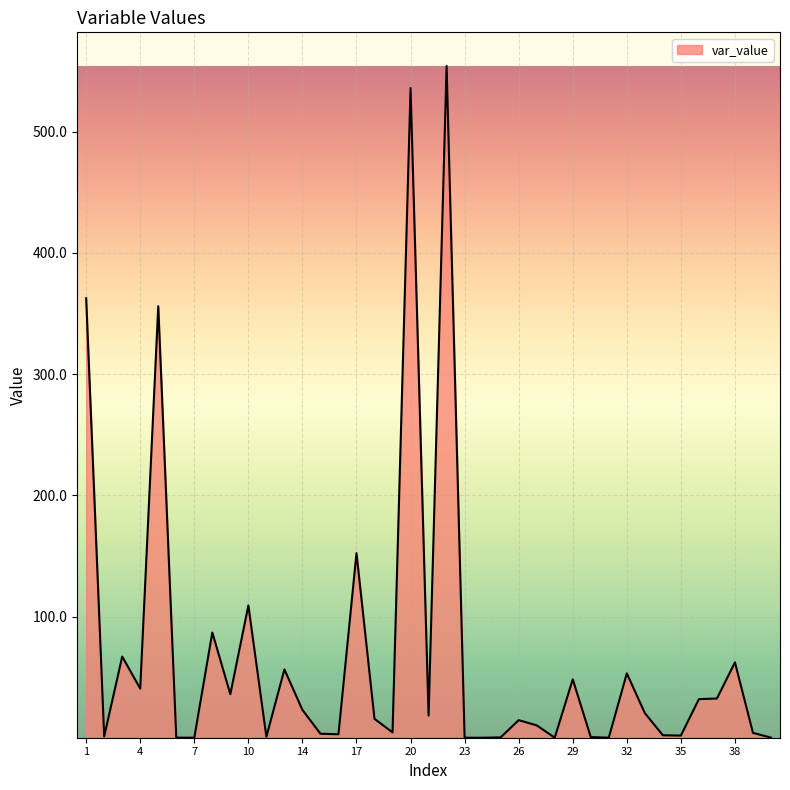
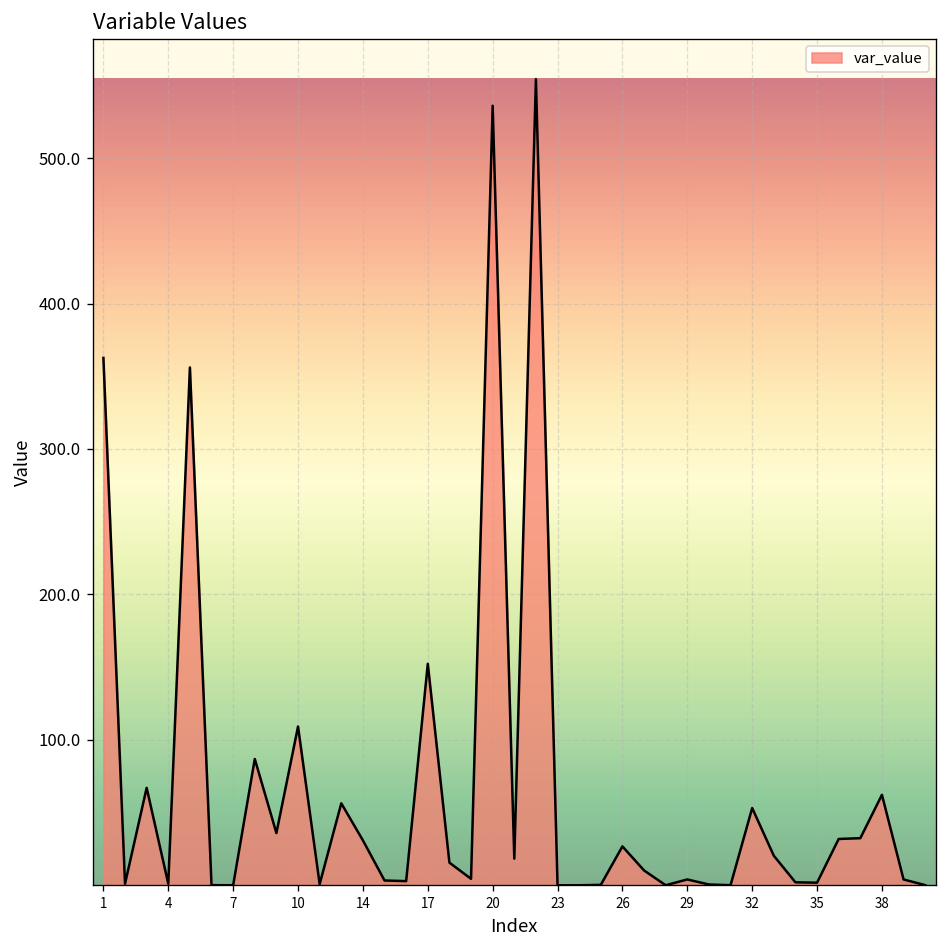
4: 41 -> 1
14: 23 -> 31
26: 15 -> 27
29: 48 -> 4
